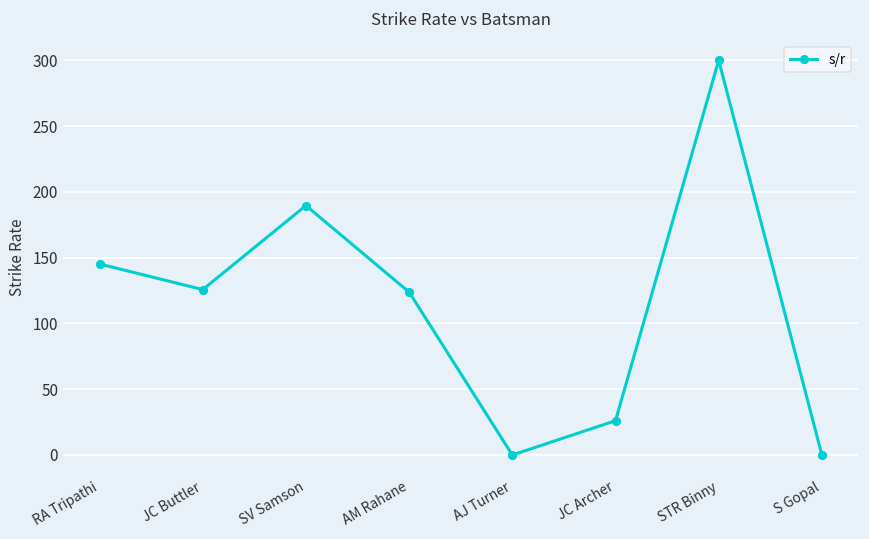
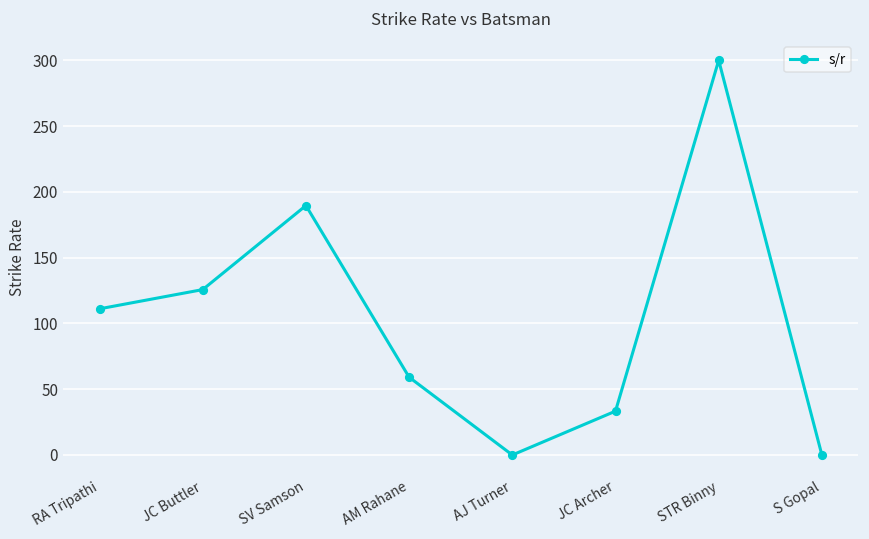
RA Tripathi: 145 -> 111
AM Rahane: 124 -> 59
JC Archer: 26 -> 33
